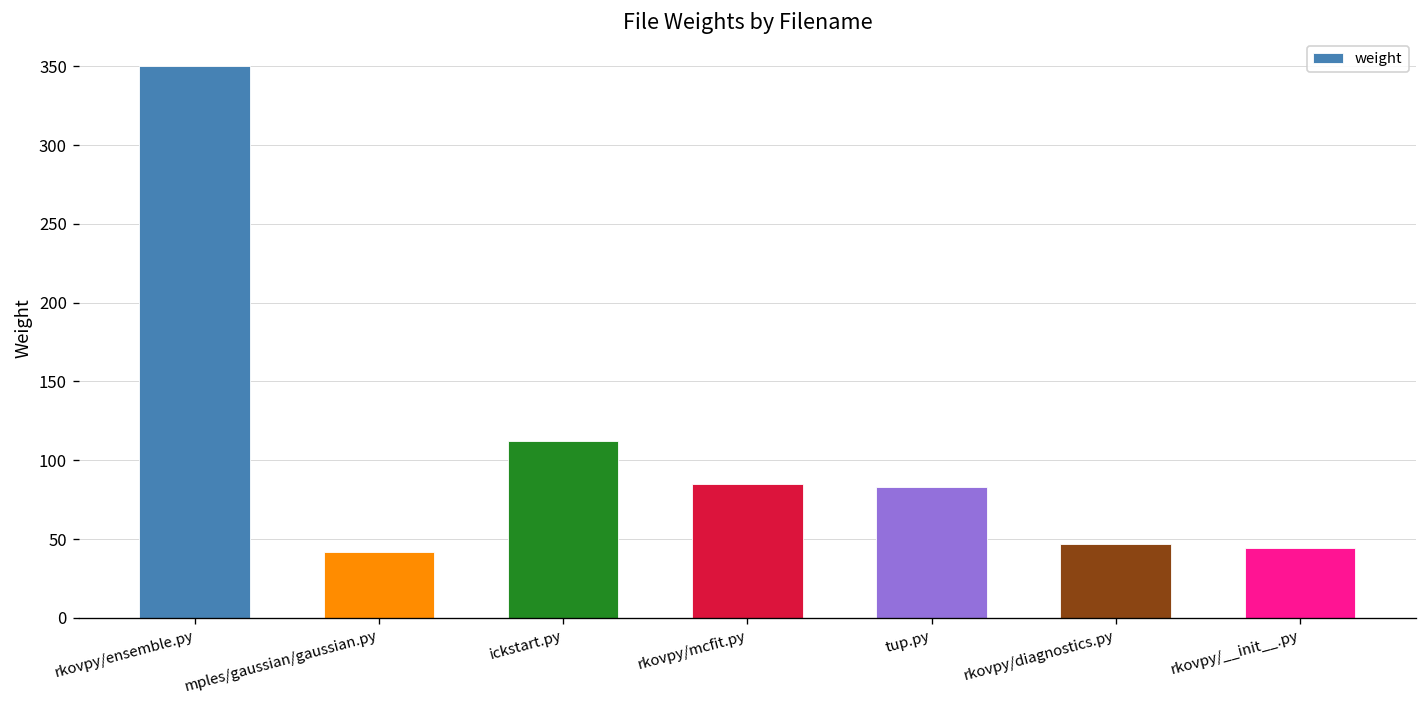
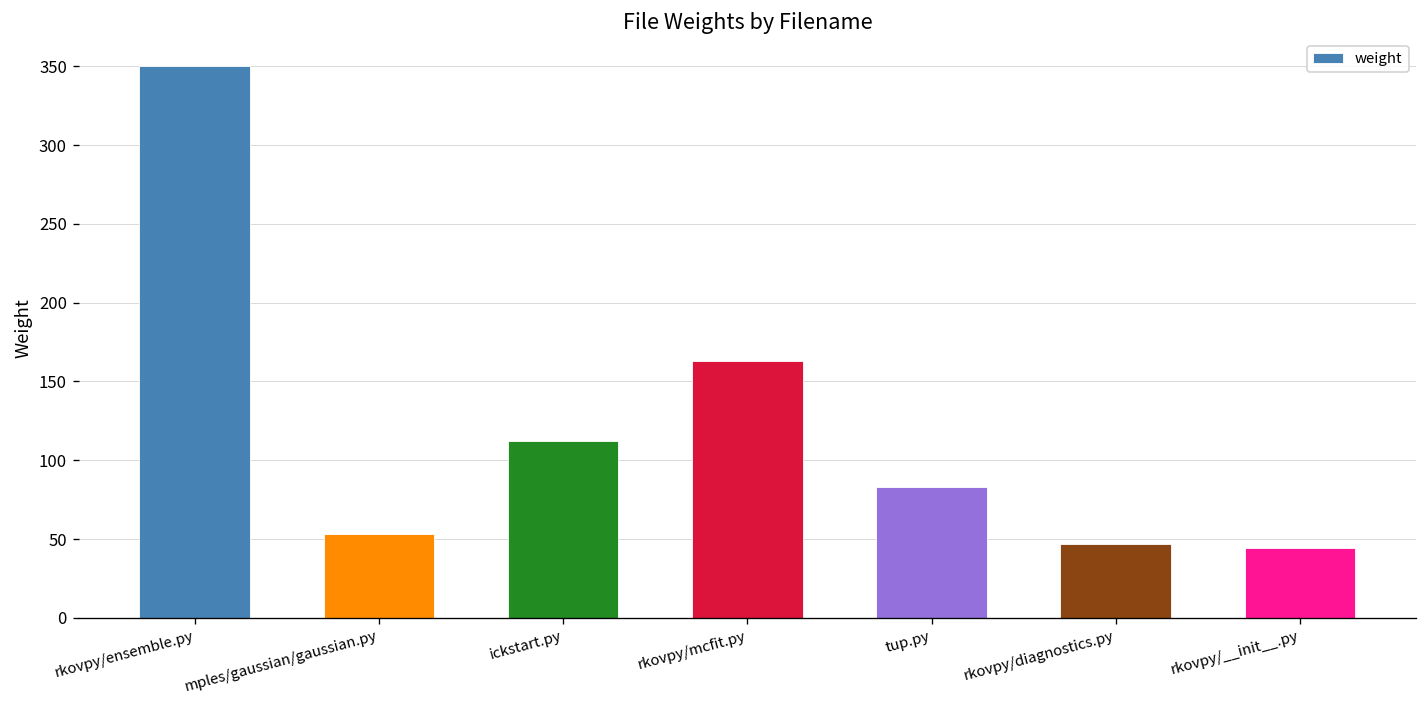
mples/gaussian/gaussian.py: 42 -> 53
rkovpy/mcfit.py: 85 -> 163
